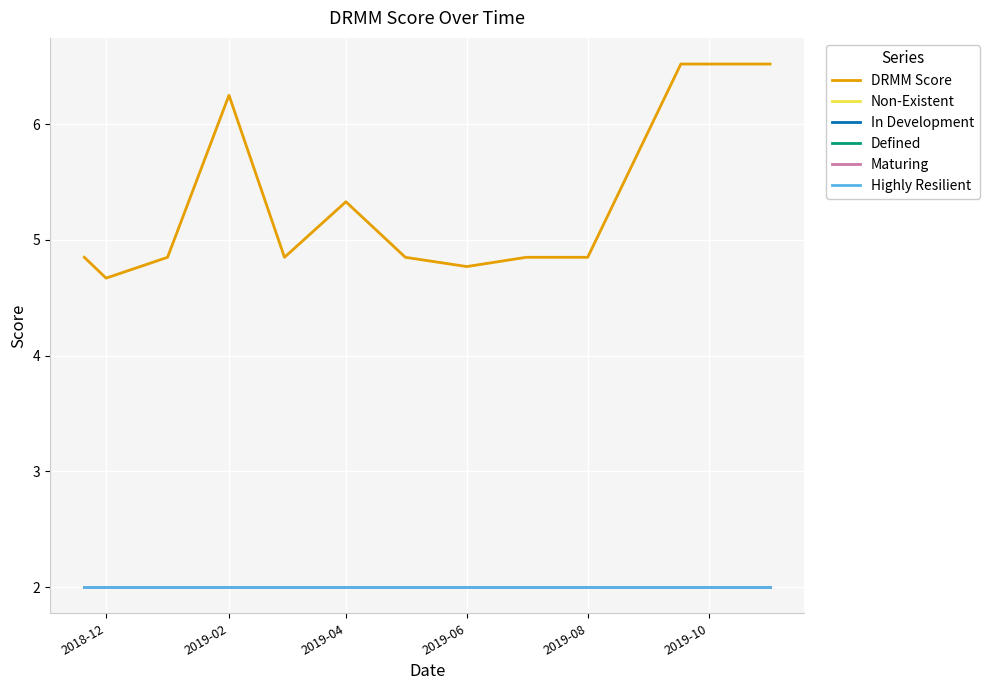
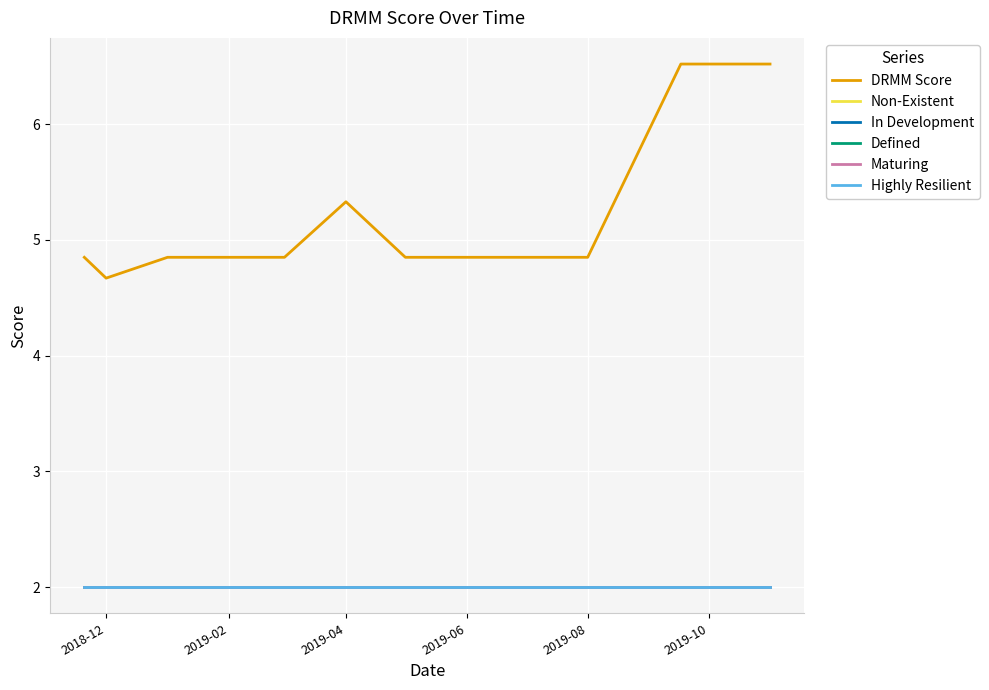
DRMM Score, 2019-02: 6.25 -> 4.85
DRMM Score, 2019-06: 4.77 -> 4.85
